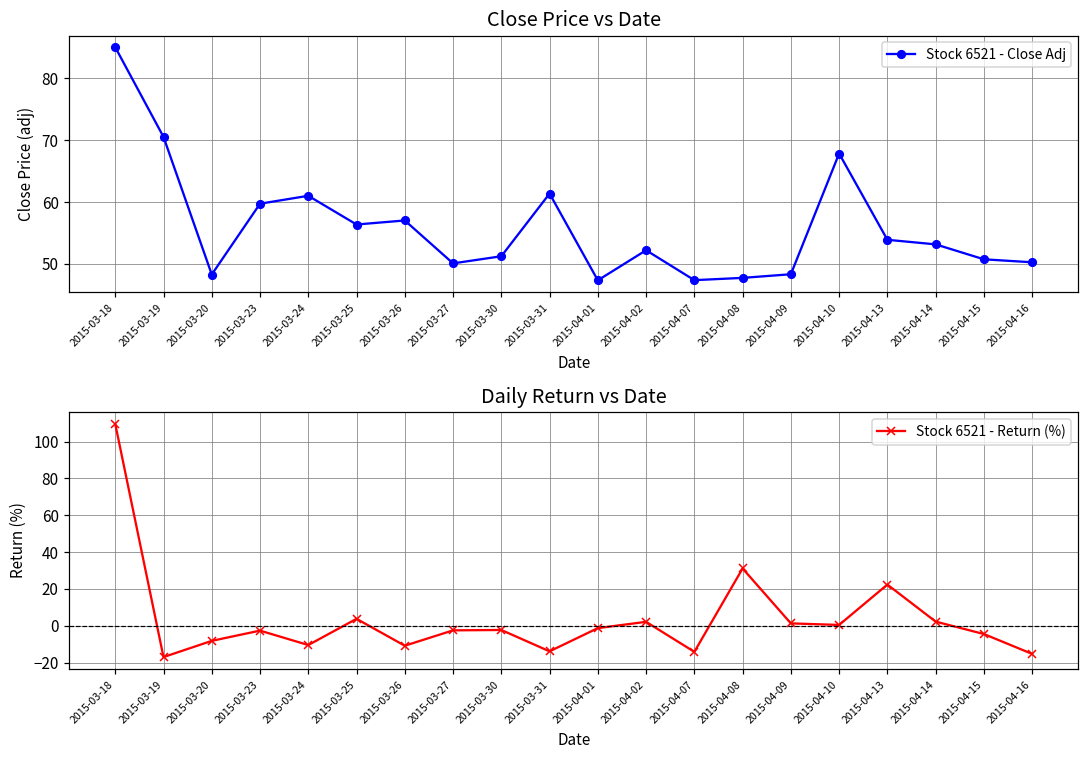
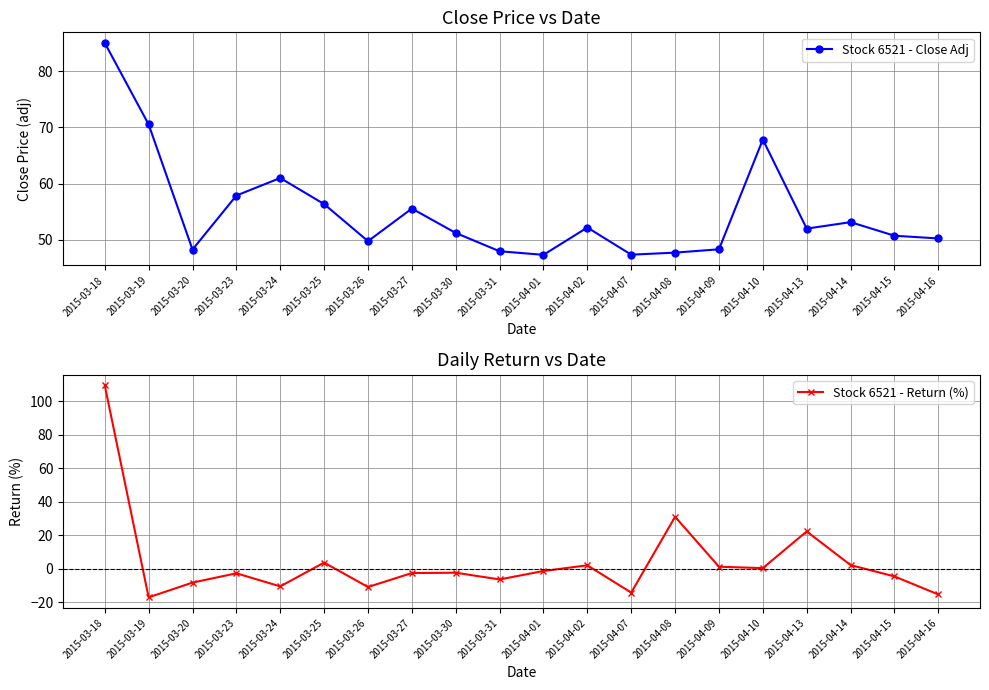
Close Price vs Date, 2015-03-23: 60 -> 58
Close Price vs Date, 2015-03-26: 57 -> 50
Close Price vs Date, 2015-03-27: 50 -> 56
Close Price vs Date, 2015-03-31: 61 -> 48
Close Price vs Date, 2015-04-13: 54 -> 52
Daily Return vs Date, 2015-03-31: -14 -> -6
